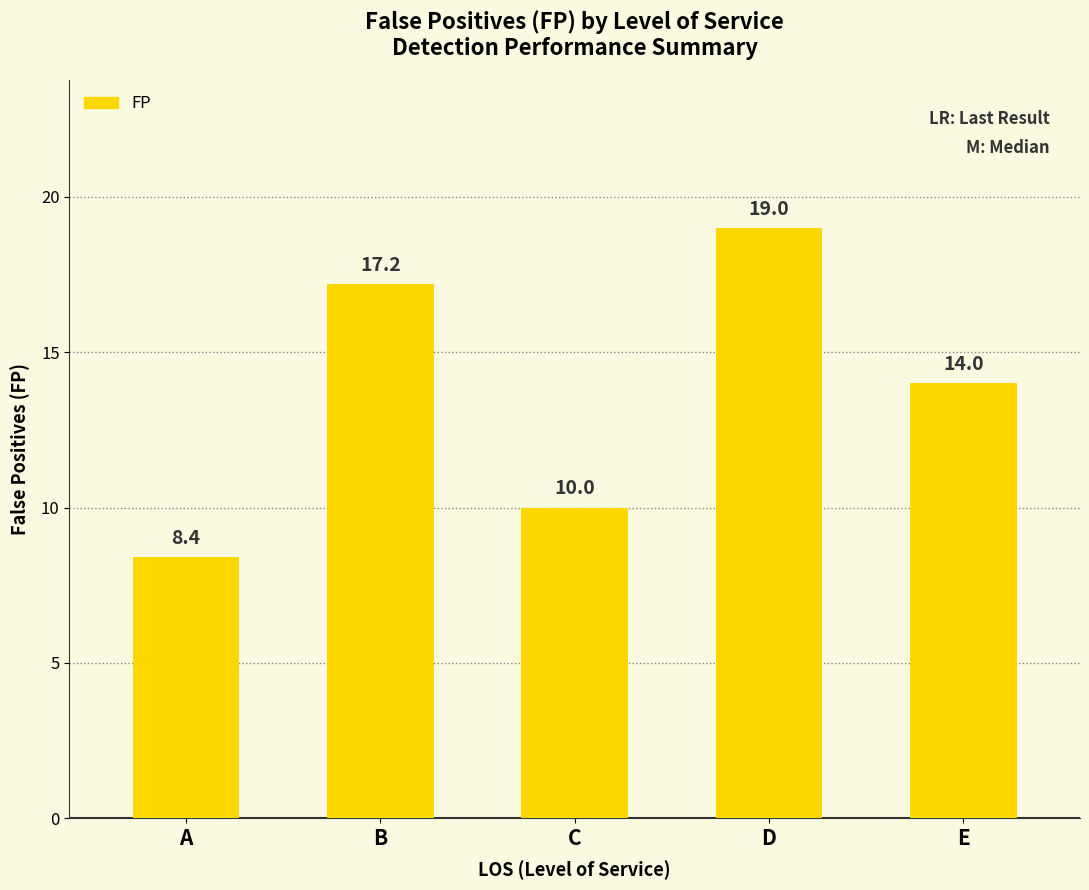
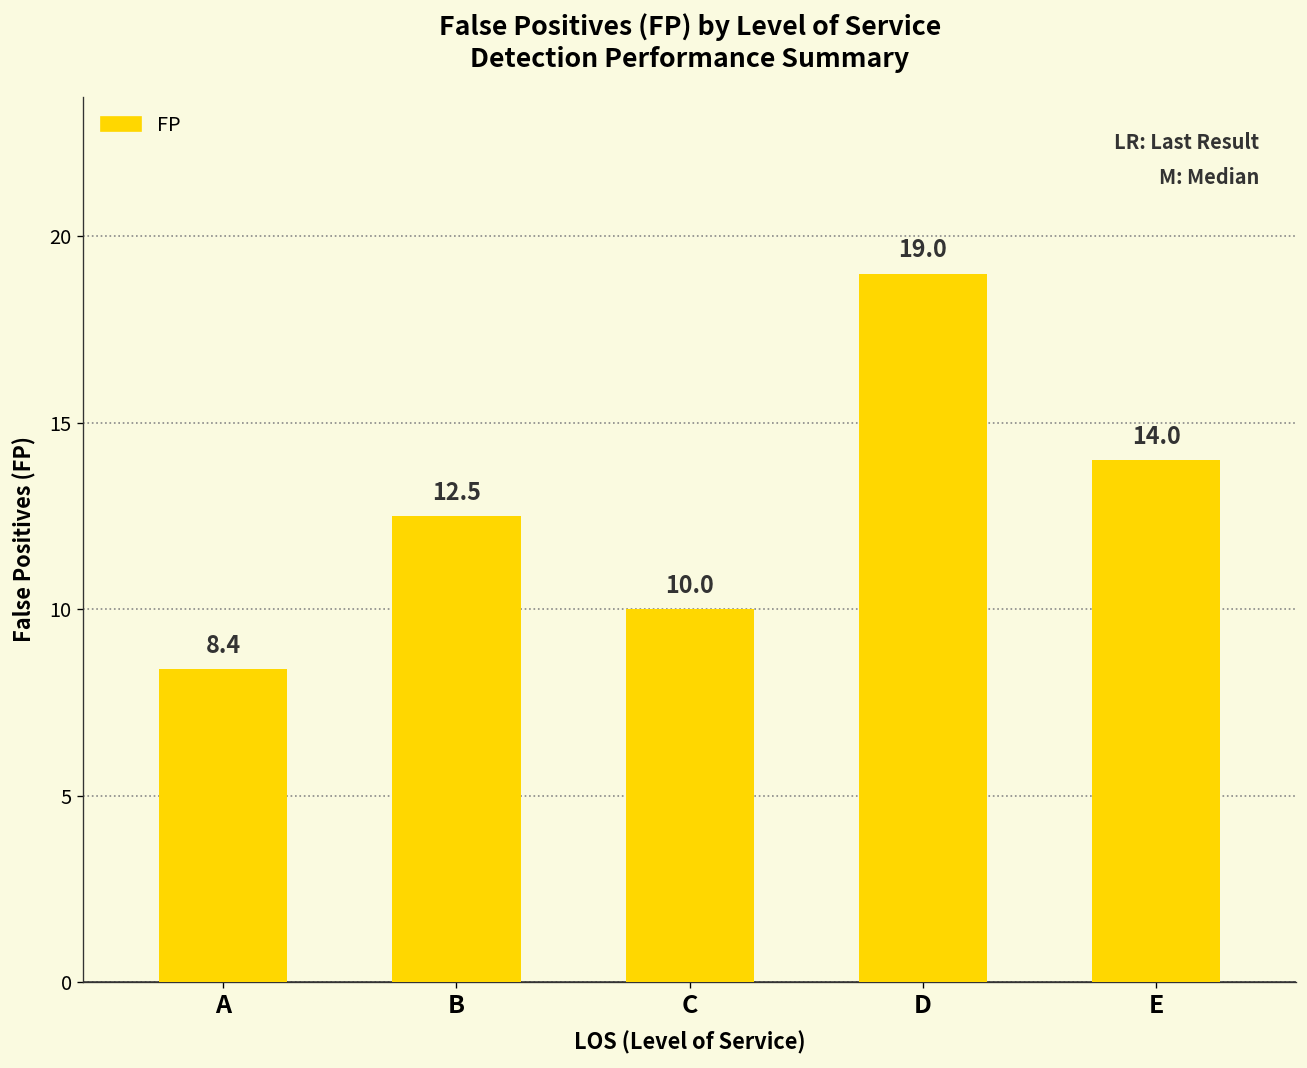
B: 17.2 -> 12.5
